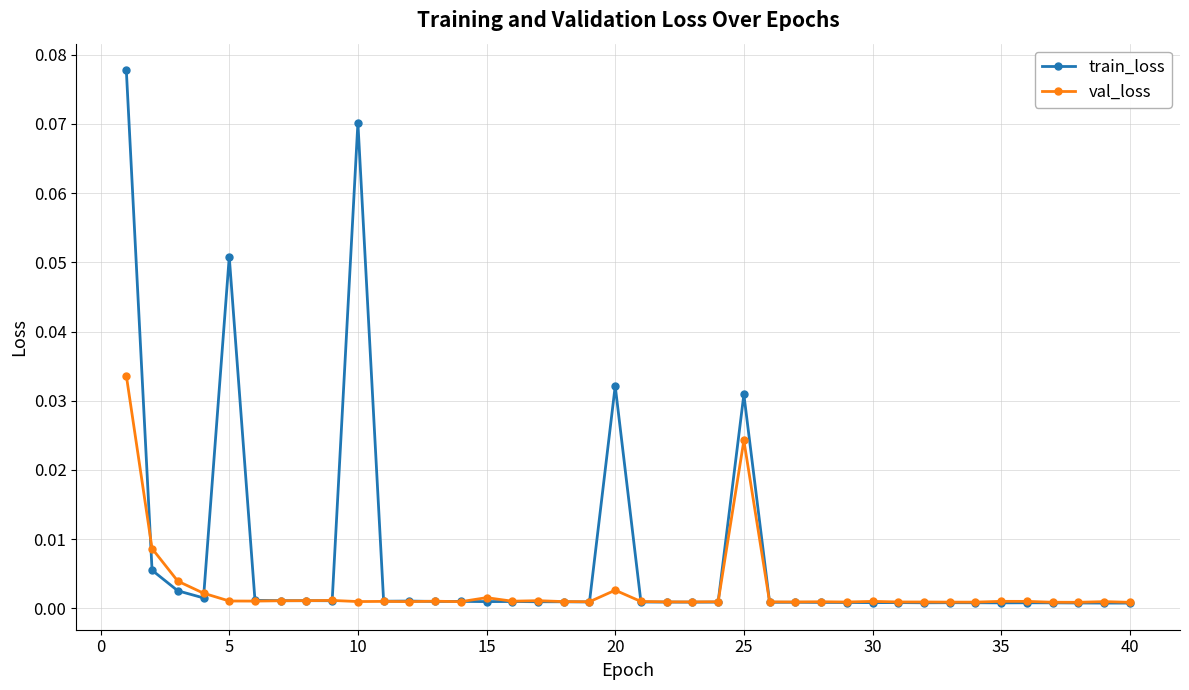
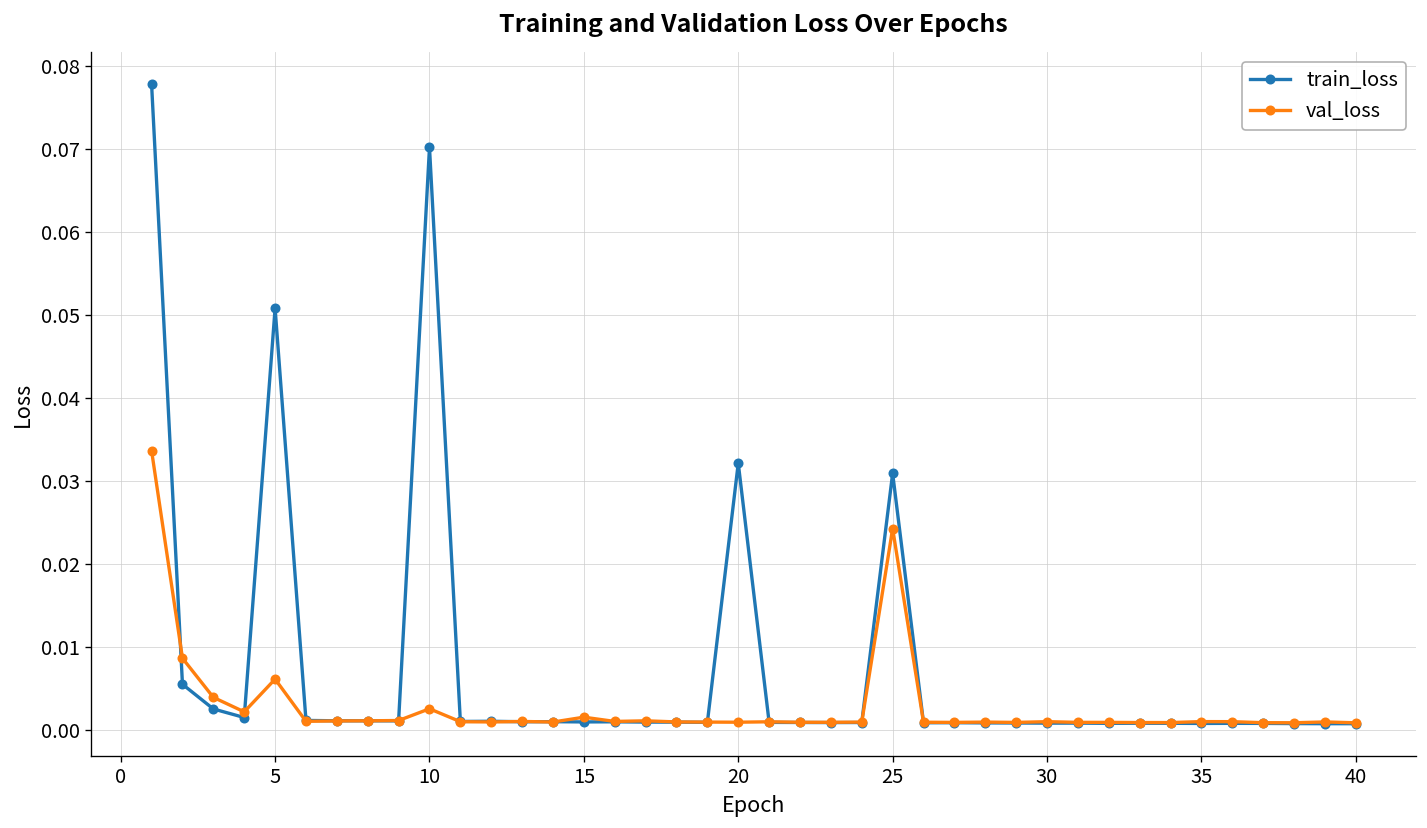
val_loss, 5: 0.001 -> 0.006
val_loss, 10: 0.001 -> 0.003
val_loss, 20: 0.003 -> 0.001
